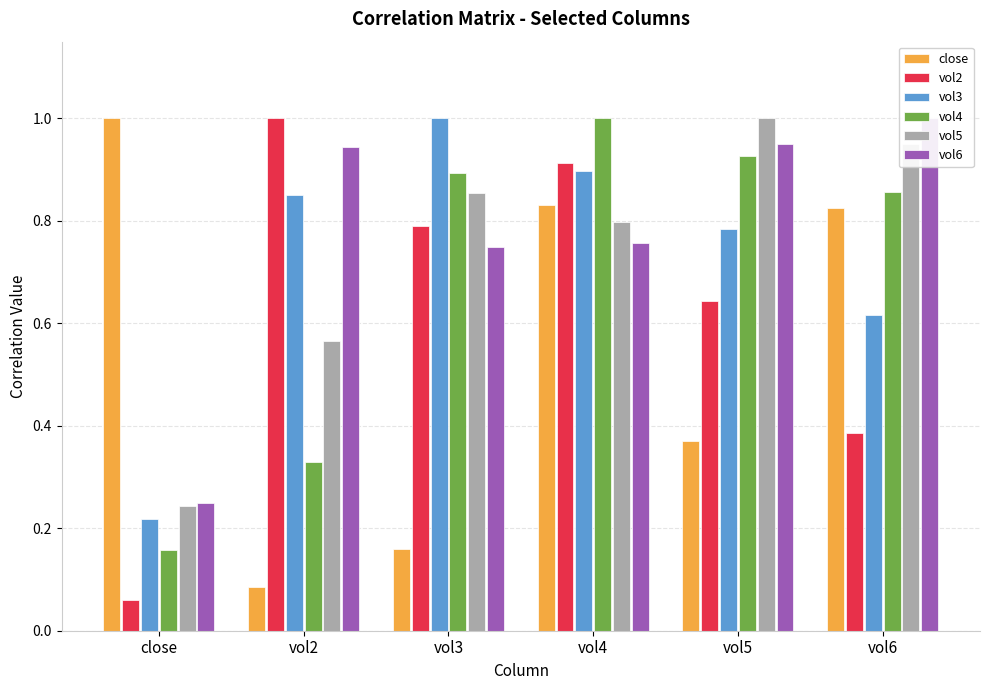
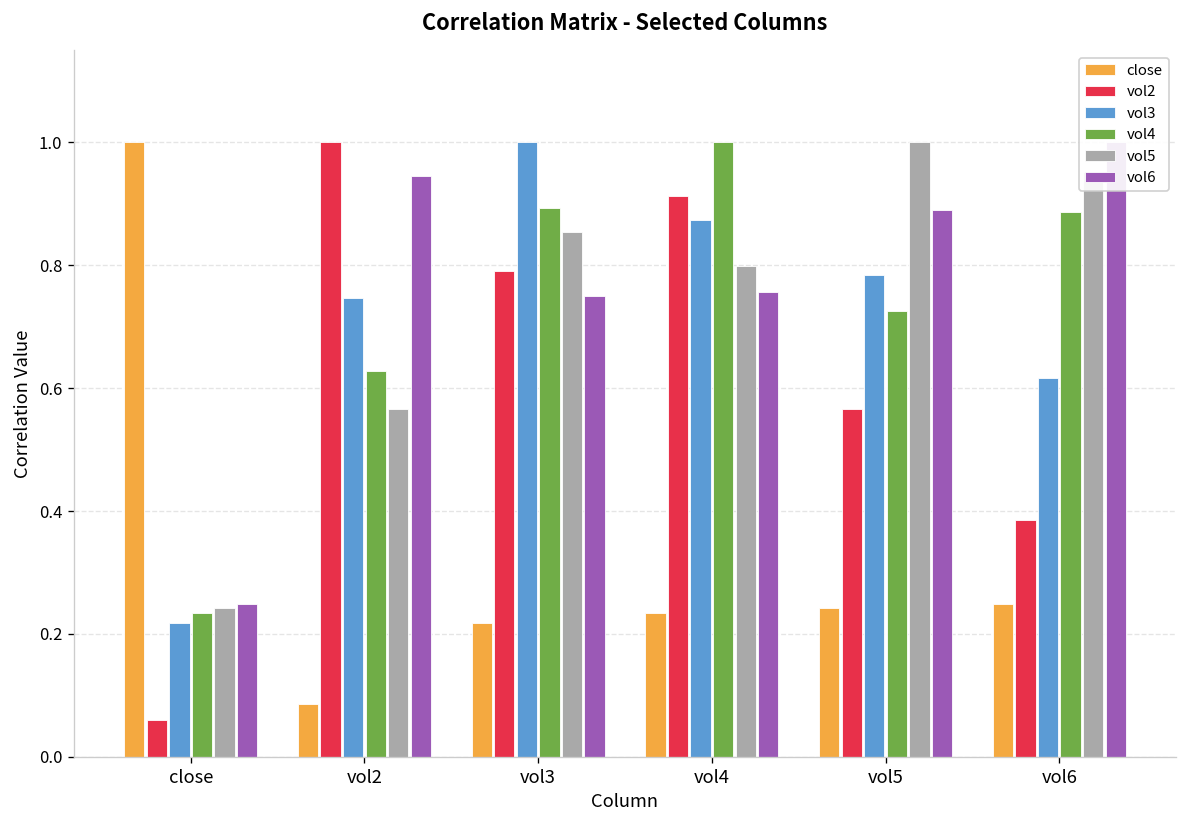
vol4, close: 0.16 -> 0.23
vol3, vol2: 0.85 -> 0.75
vol4, vol2: 0.33 -> 0.63
close, vol3: 0.16 -> 0.22
close, vol4: 0.83 -> 0.23
vol3, vol4: 0.90 -> 0.87
close, vol5: 0.37 -> 0.24
vol2, vol5: 0.64 -> 0.57
vol4, vol5: 0.93 -> 0.73
vol6, vol5: 0.95 -> 0.89
close, vol6: 0.82 -> 0.25
vol4, vol6: 0.86 -> 0.89
